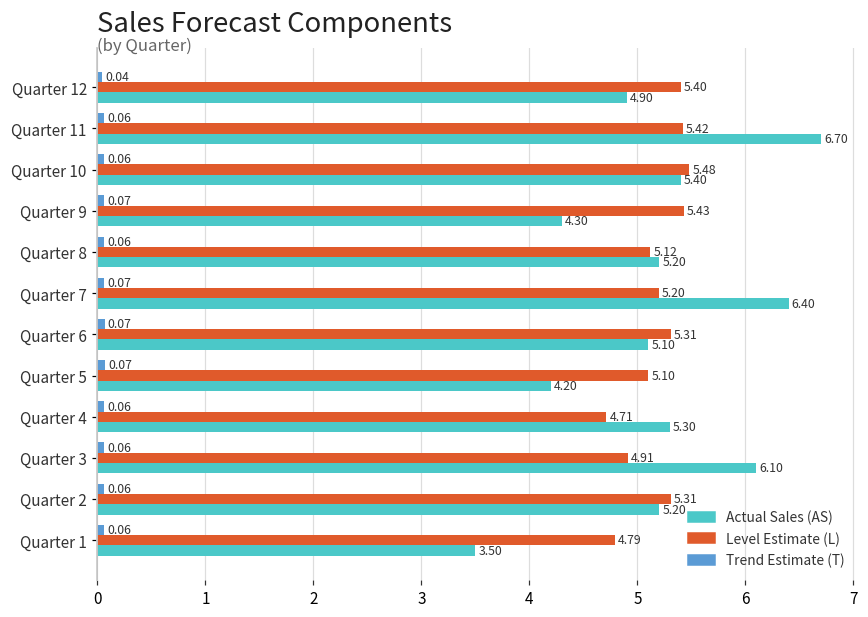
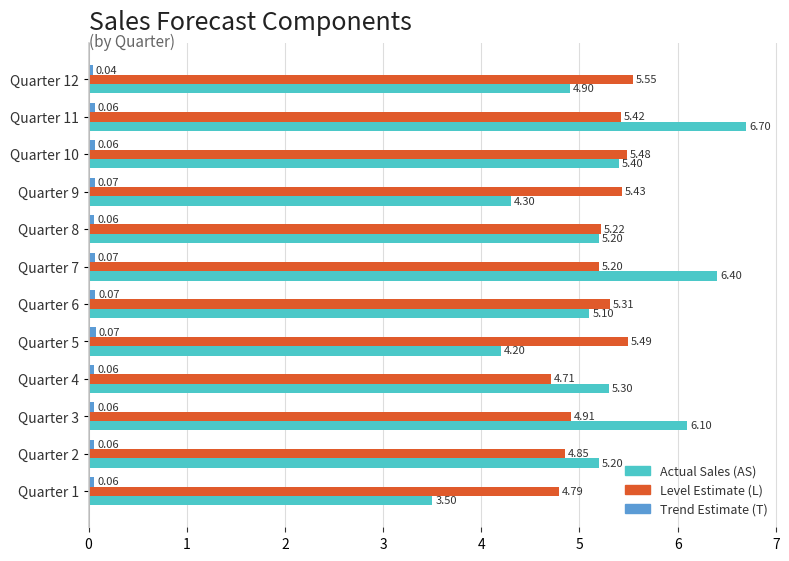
Level Estimate (L), Quarter 12: 5.40 -> 5.55
Level Estimate (L), Quarter 8: 5.12 -> 5.22
Level Estimate (L), Quarter 5: 5.10 -> 5.49
Level Estimate (L), Quarter 2: 5.31 -> 4.85
